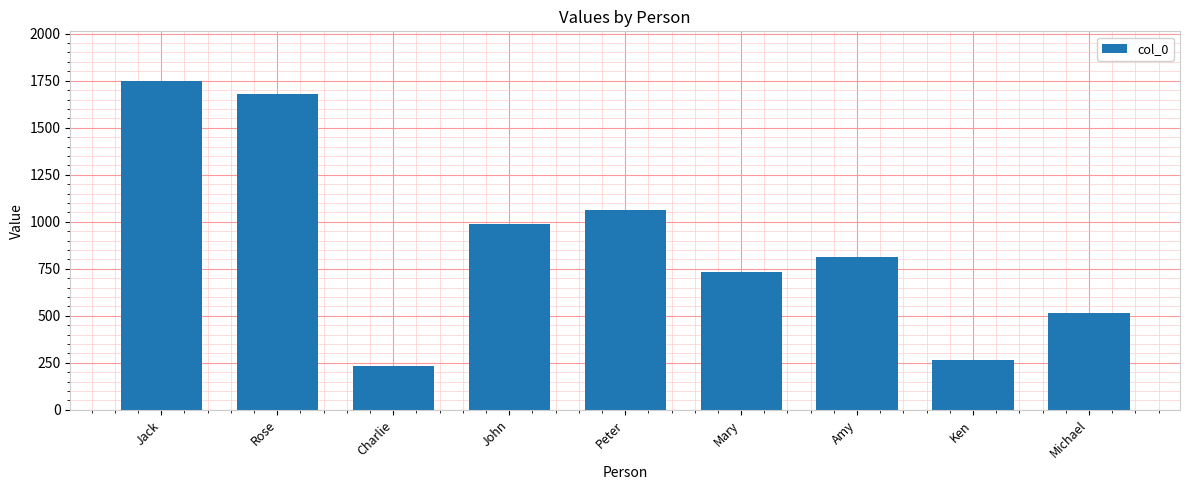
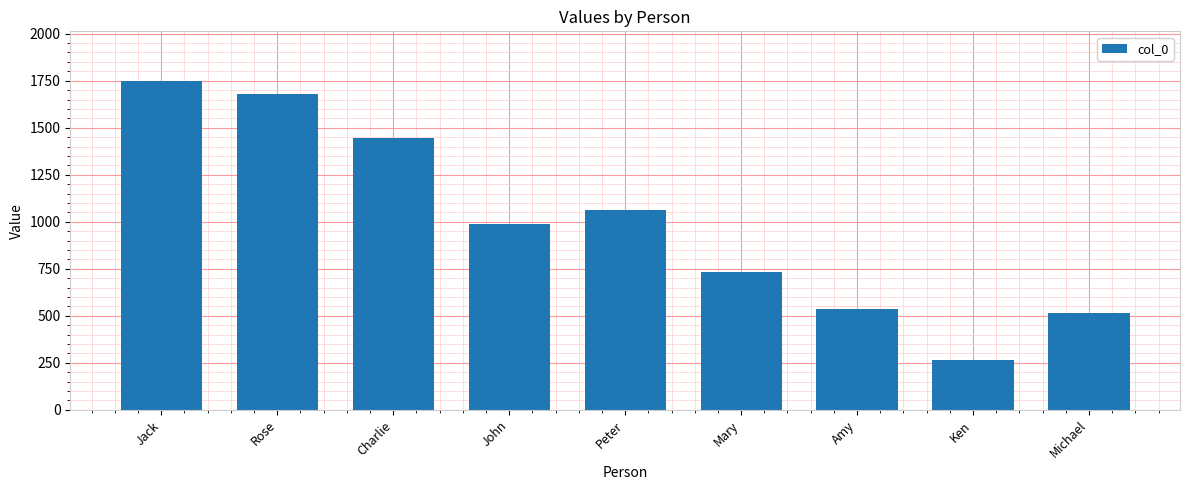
Charlie: 230 -> 1450
Amy: 810 -> 540
